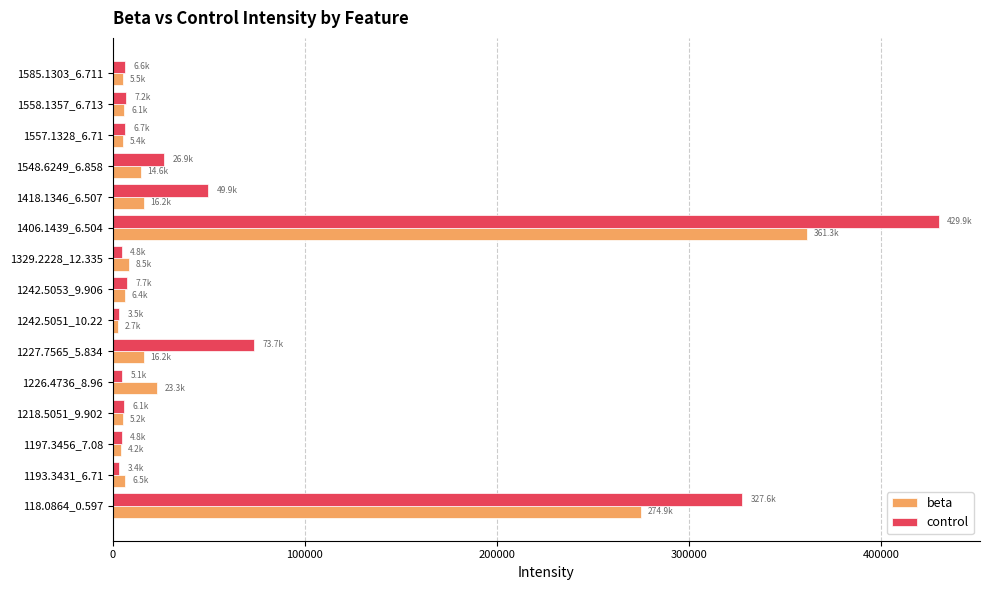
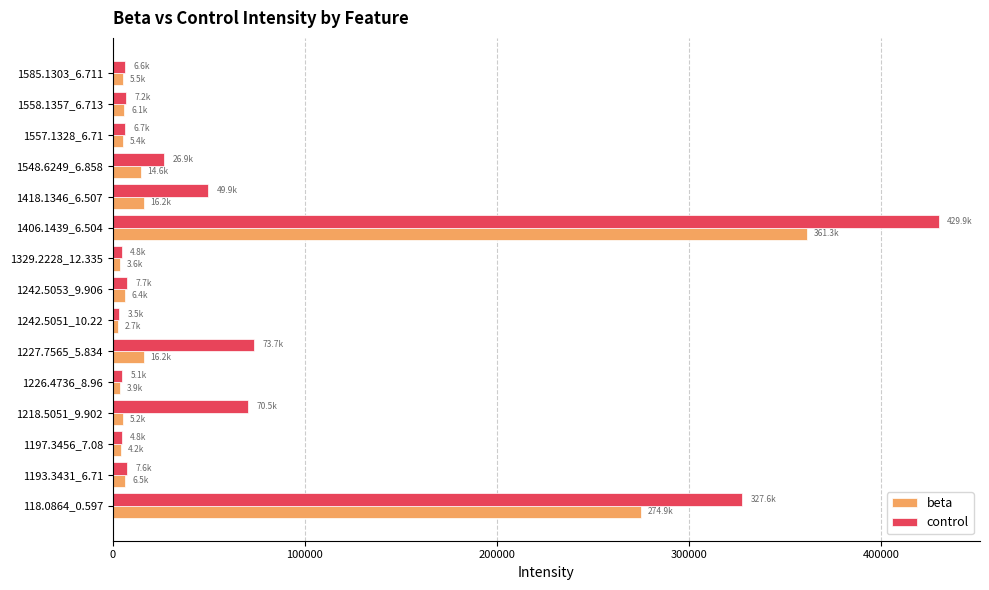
beta, 1329.2228_12.335: 8.5k -> 3.6k
beta, 1226.4736_8.96: 23.3k -> 3.9k
control, 1218.5051_9.902: 6.1k -> 70.5k
control, 1193.3431_6.71: 3.4k -> 7.6k
